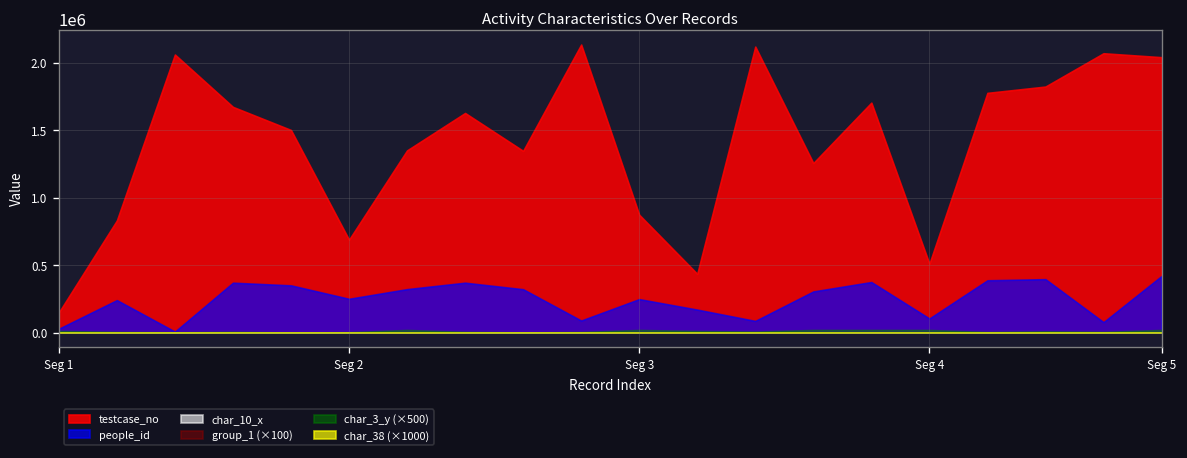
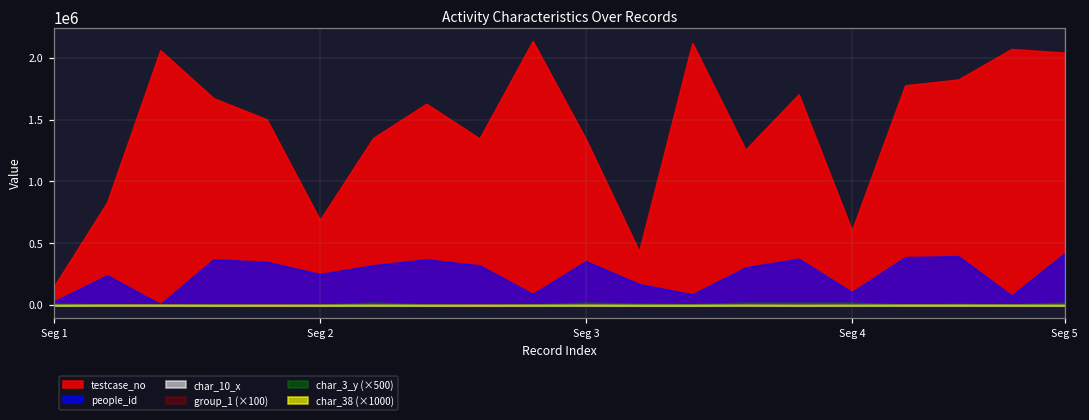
testcase_no, Seg 3: 870000 -> 1340000
people_id, Seg 3: 250000 -> 360000
testcase_no, Seg 4: 510000 -> 600000
